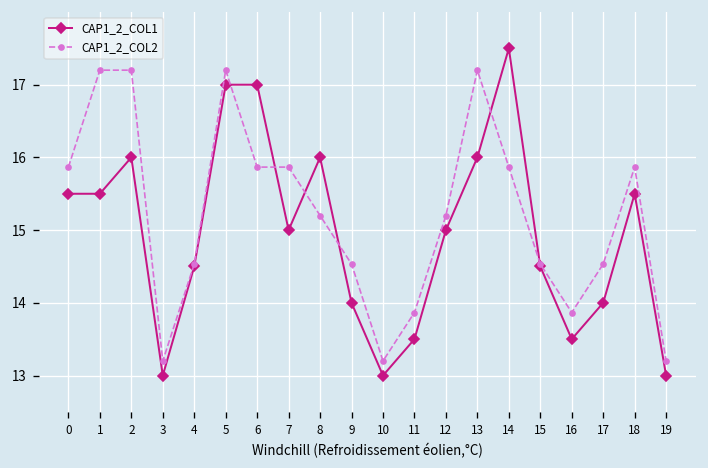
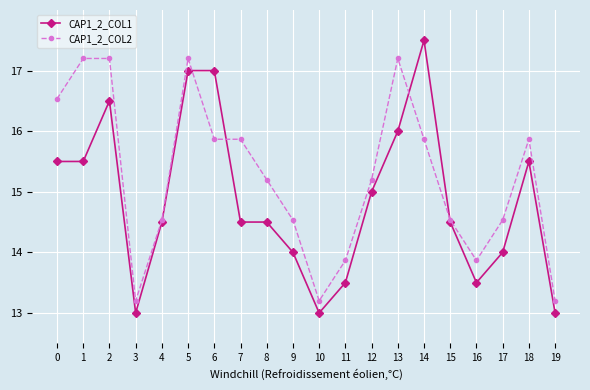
CAP1_2_COL2, 0: 15.9 -> 16.5
CAP1_2_COL1, 2: 16.0 -> 16.5
CAP1_2_COL1, 7: 15.0 -> 14.5
CAP1_2_COL1, 8: 16.0 -> 14.5
